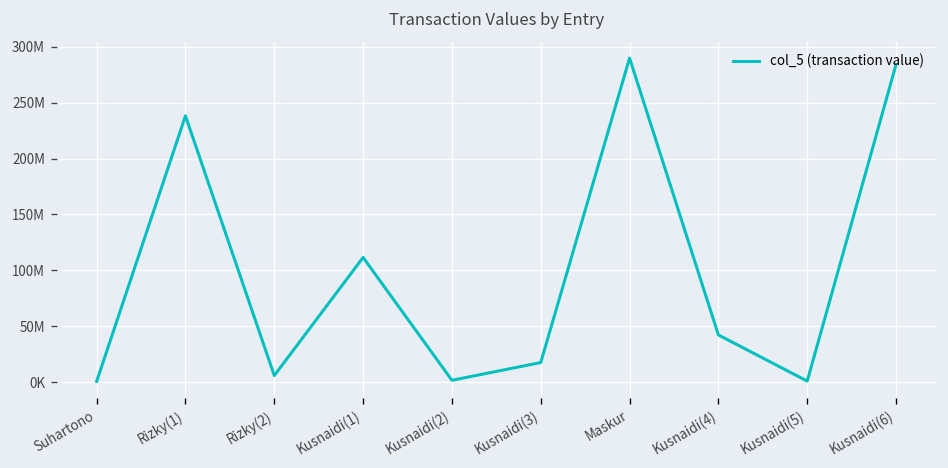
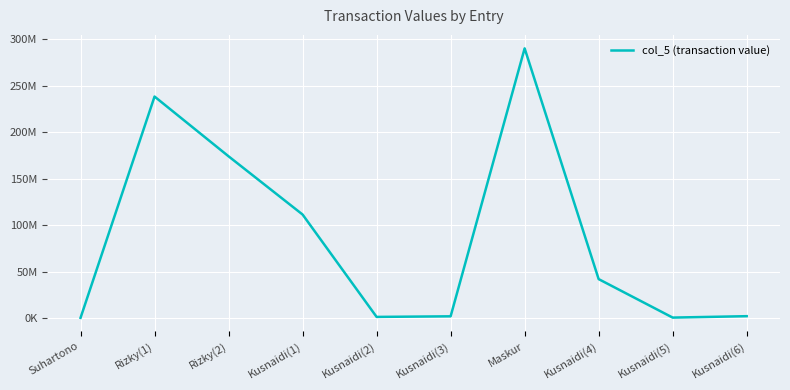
Rizky(2): 10000000 -> 170000000
Kusnaidi(3): 20000000 -> 0
Kusnaidi(6): 280000000 -> 0
